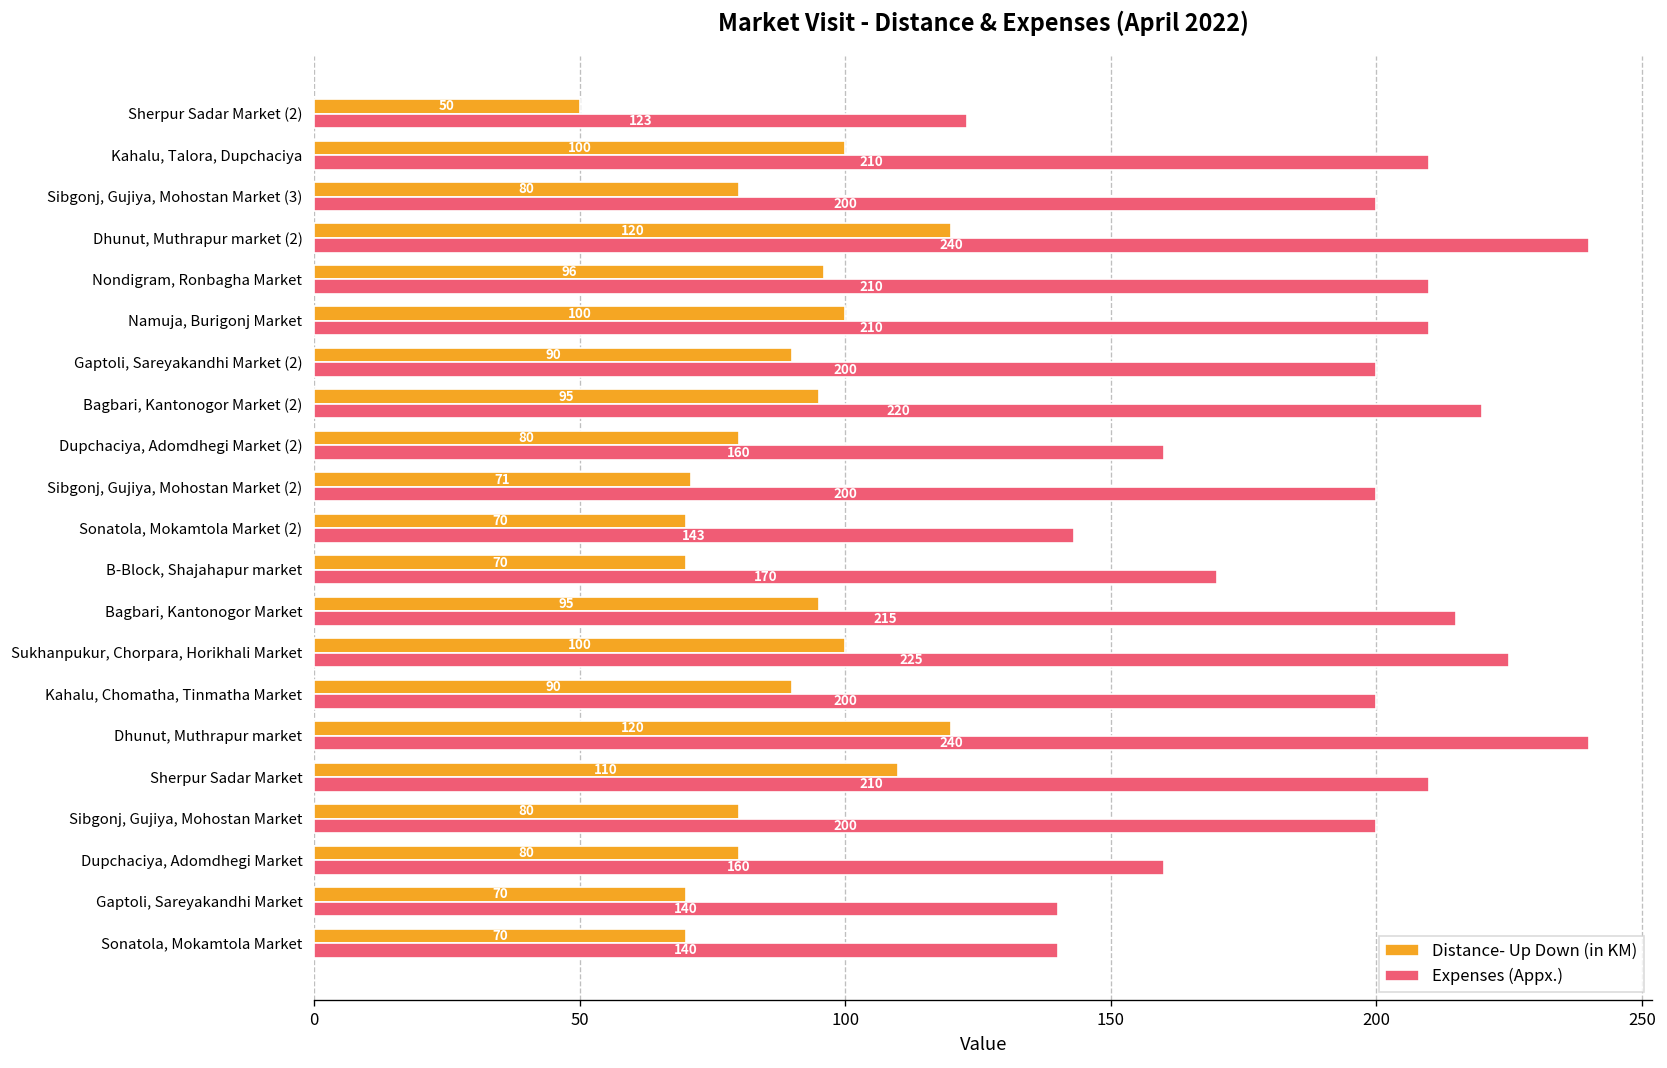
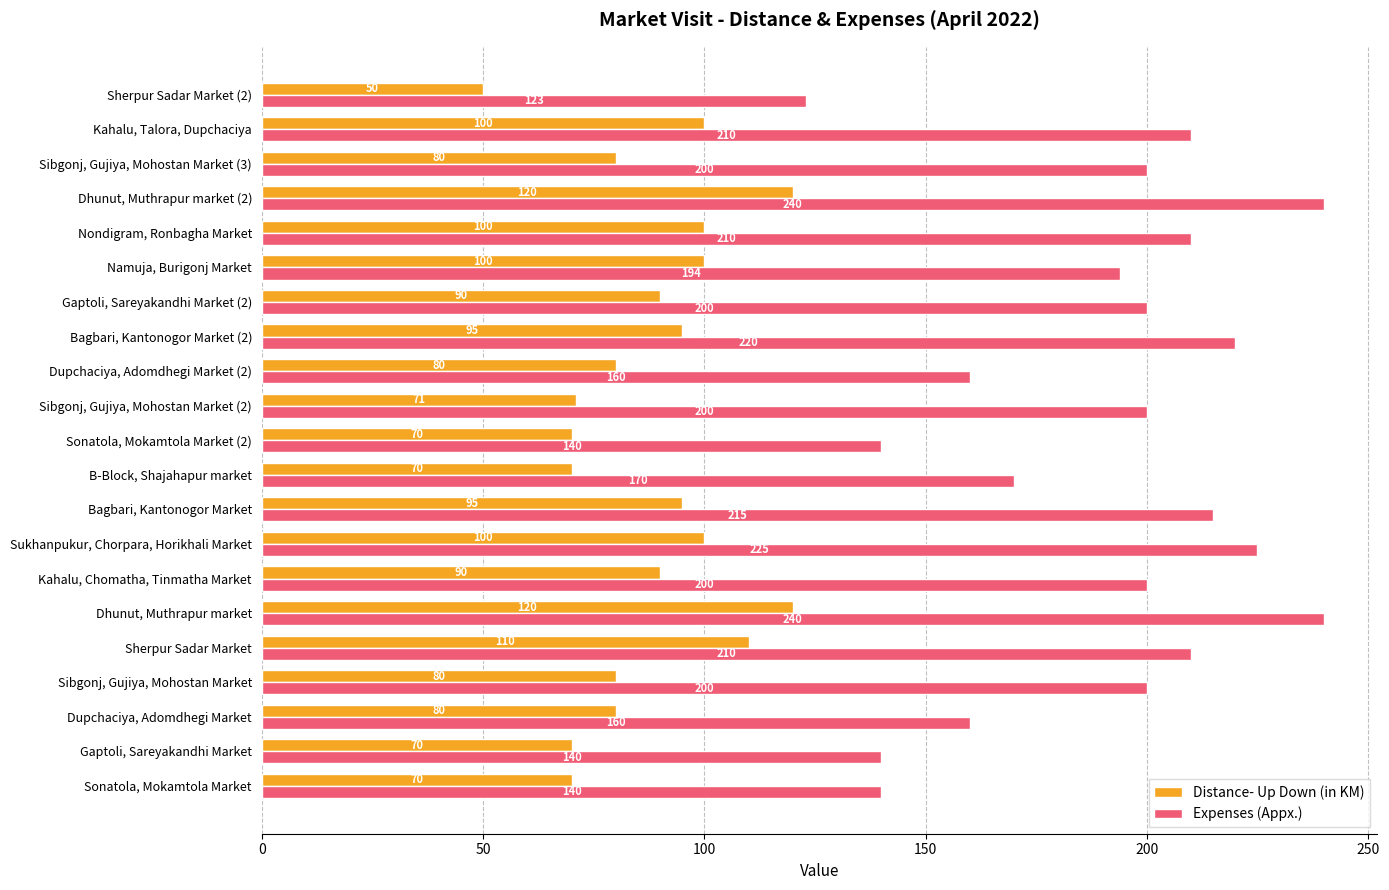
Distance- Up Down (in KM), Nondigram, Ronbagha Market: 96 -> 100
Expenses (Appx.), Namuja, Burigonj Market: 210 -> 194
Expenses (Appx.), Sonatola, Mokamtola Market (2): 143 -> 140
